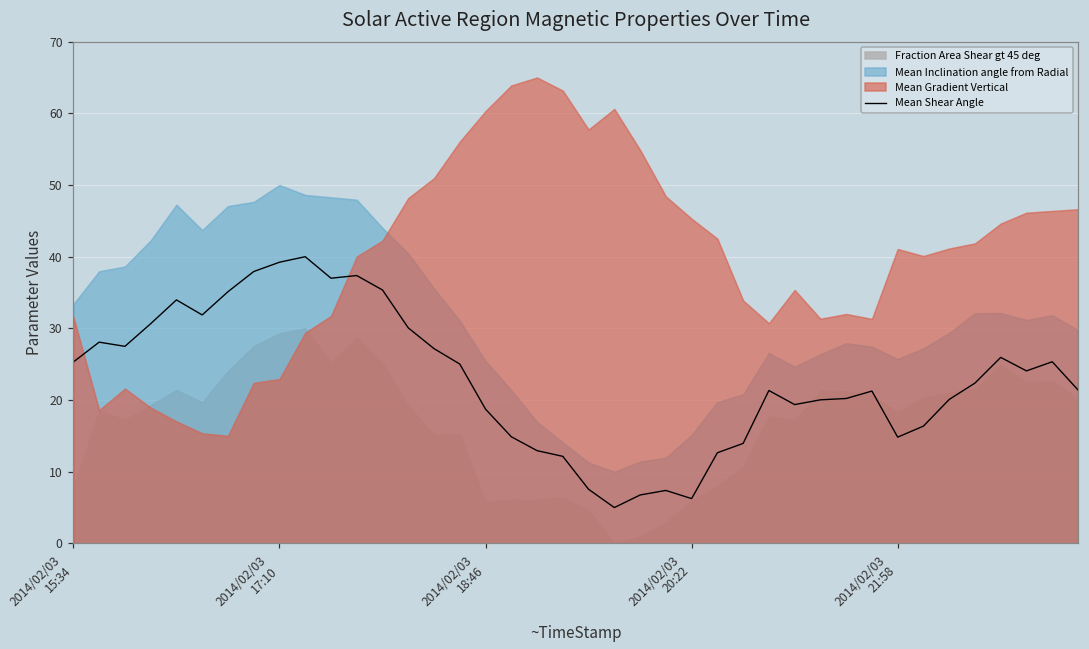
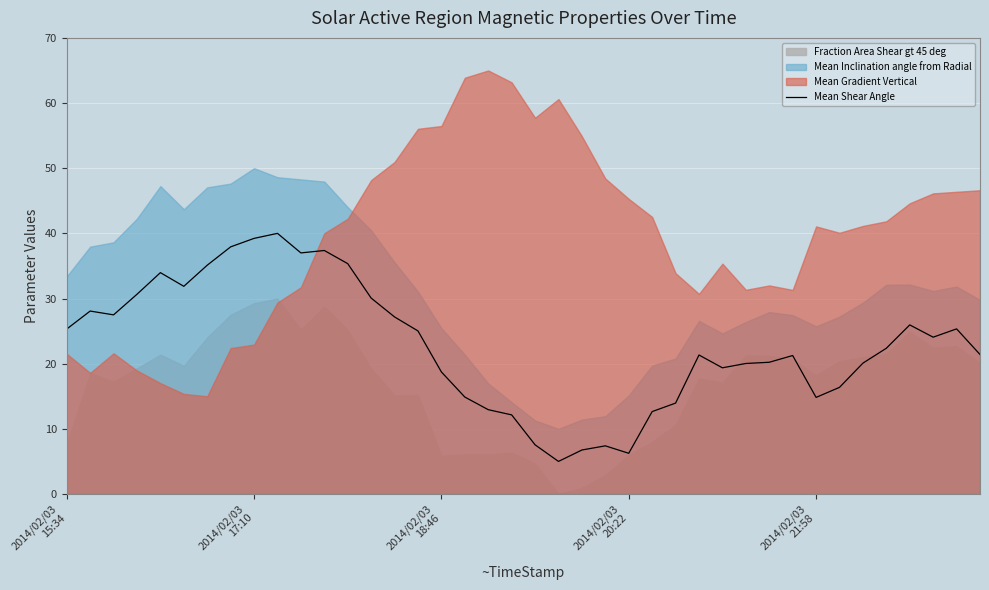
Mean Gradient Vertical, 2014/02/03 15:34: 32 -> 22
Mean Gradient Vertical, 2014/02/03 18:46: 60 -> 56
